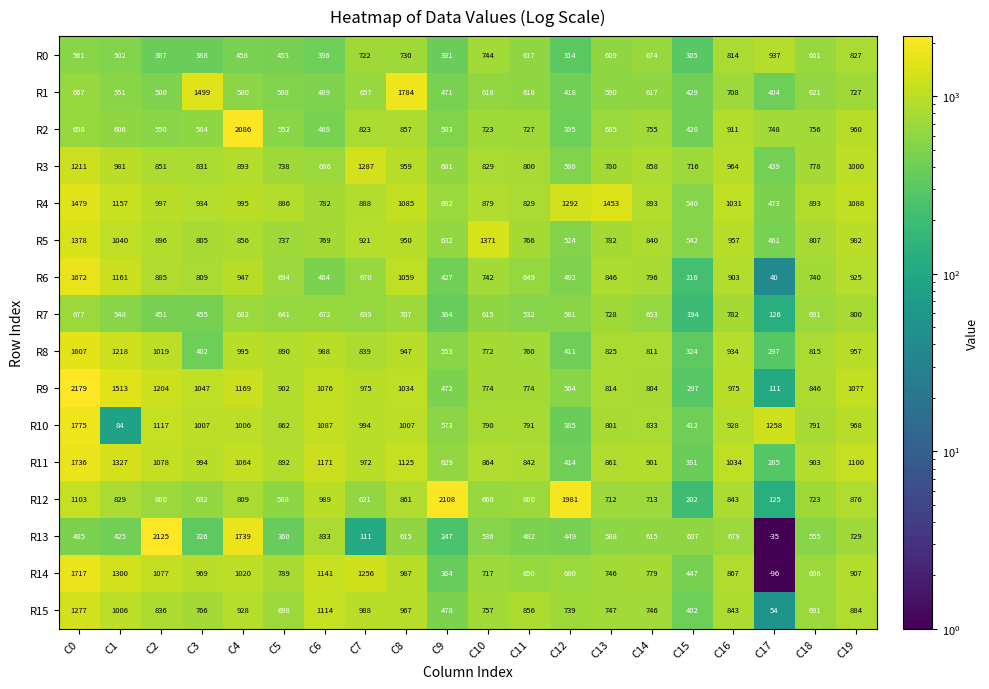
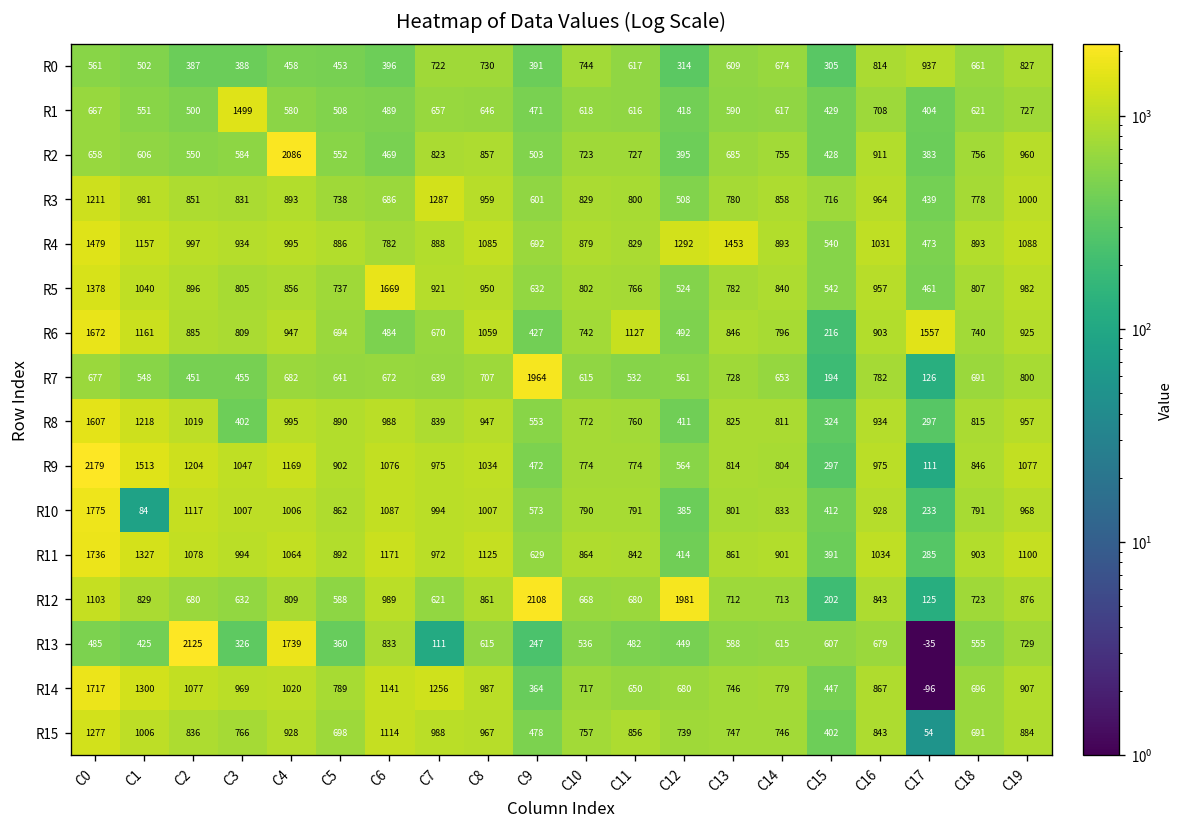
R1, C8: 1784 -> 646
R2, C17: 748 -> 383
R5, C6: 769 -> 1669
R5, C10: 1371 -> 802
R6, C11: 649 -> 1127
R6, C17: 40 -> 1557
R7, C9: 364 -> 1964
R10, C17: 1258 -> 233
